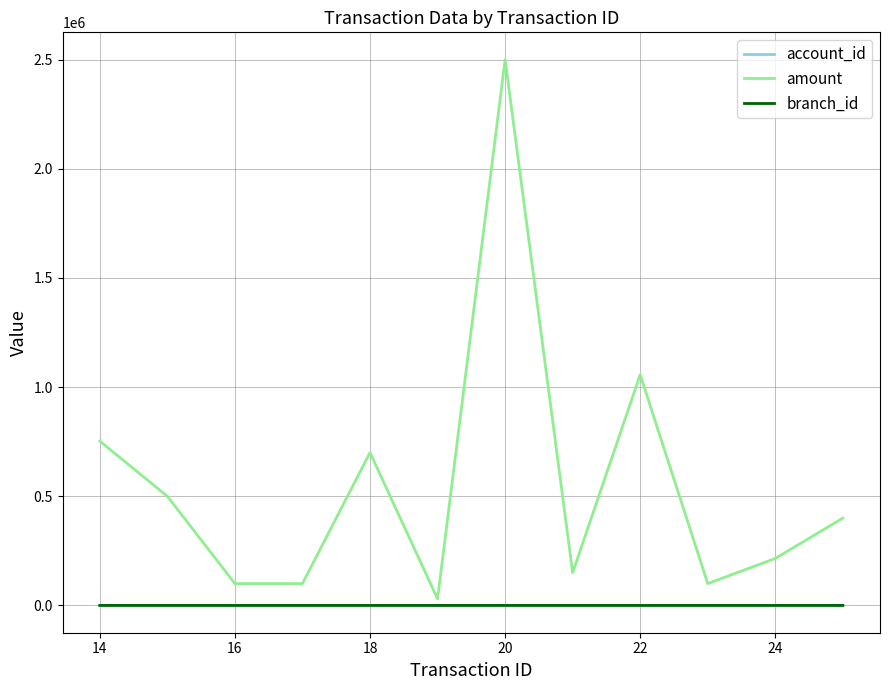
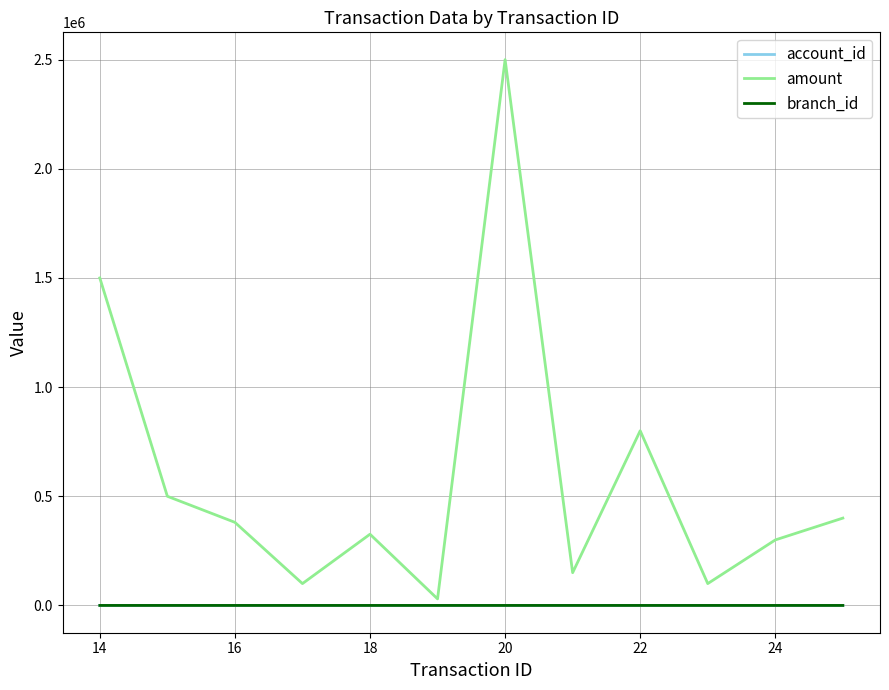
amount, 14: 750000 -> 1500000
amount, 16: 100000 -> 380000
amount, 18: 700000 -> 330000
amount, 22: 1060000 -> 800000
amount, 24: 220000 -> 300000
